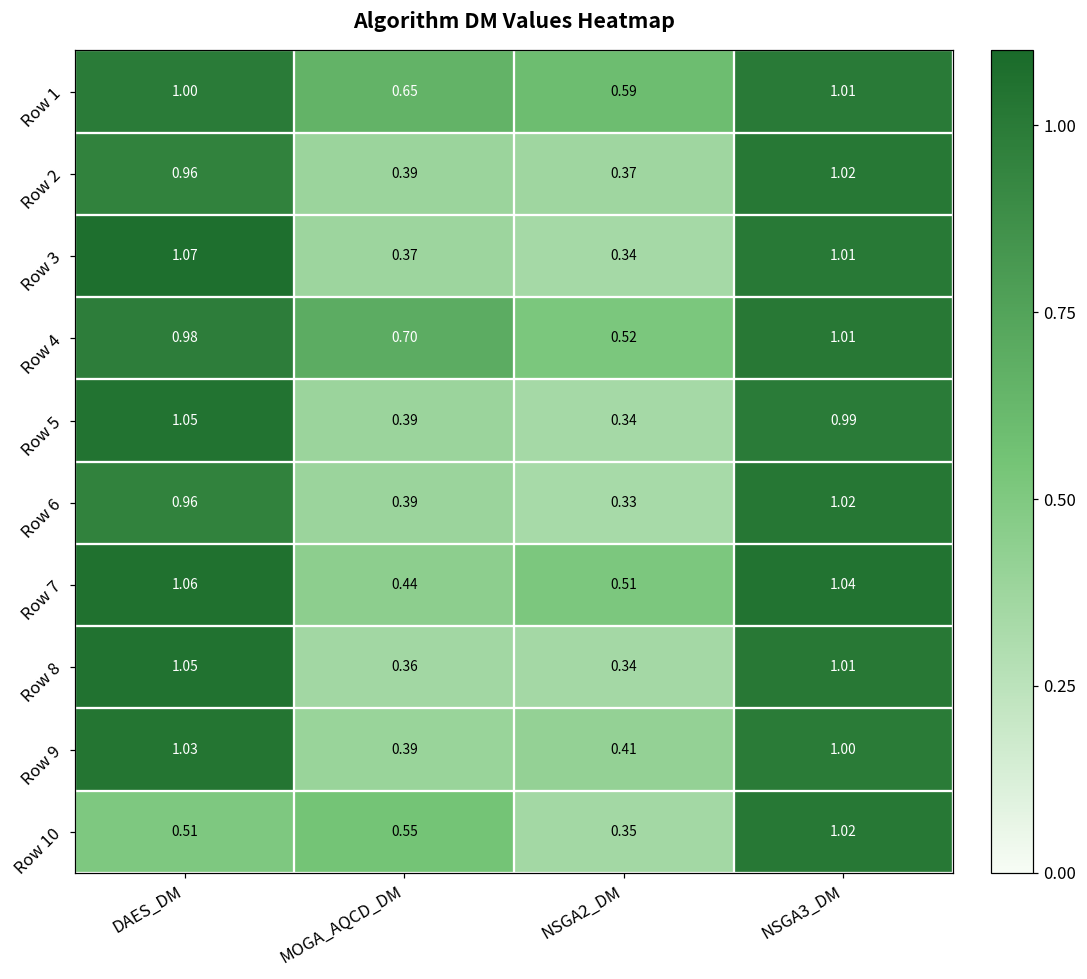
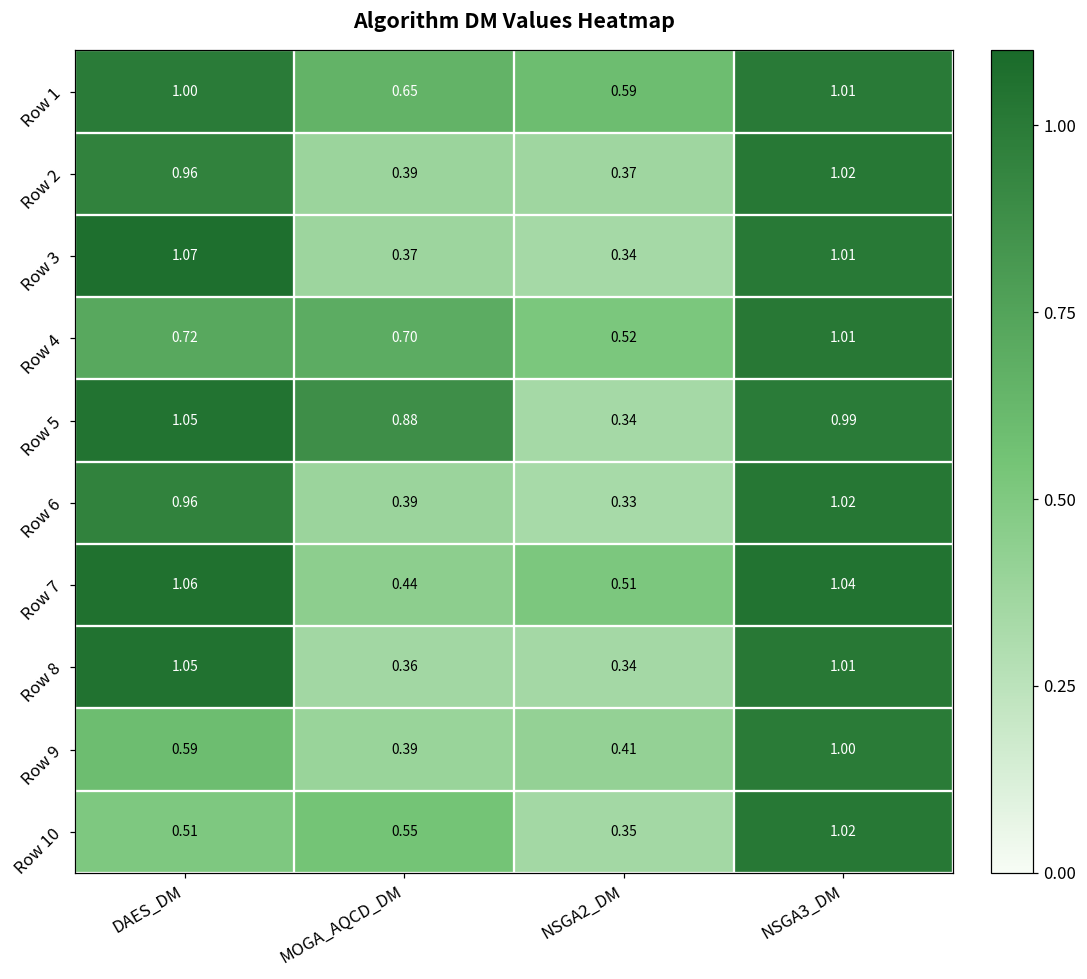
Row 4, DAES_DM: 0.98 -> 0.72
Row 5, MOGA_AQCD_DM: 0.39 -> 0.88
Row 9, DAES_DM: 1.03 -> 0.59
